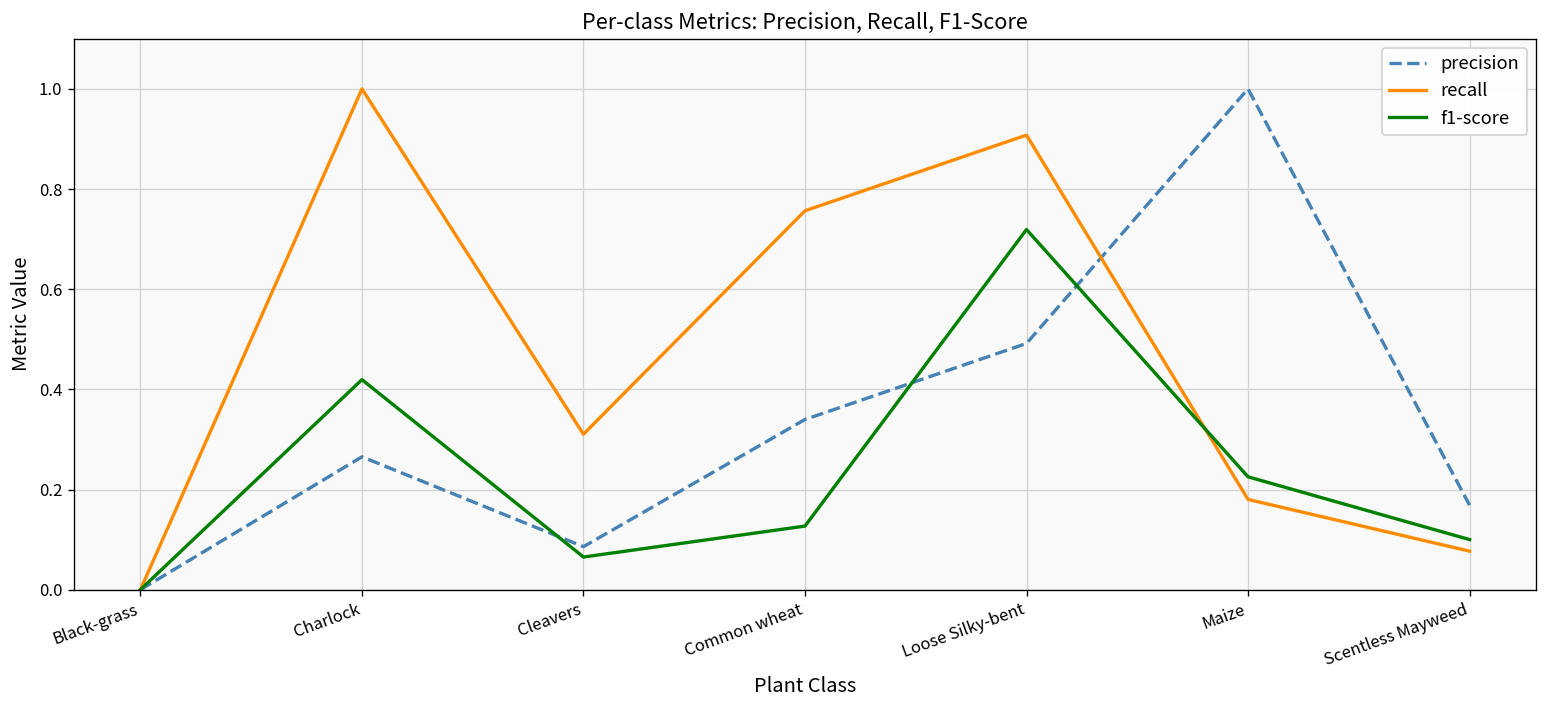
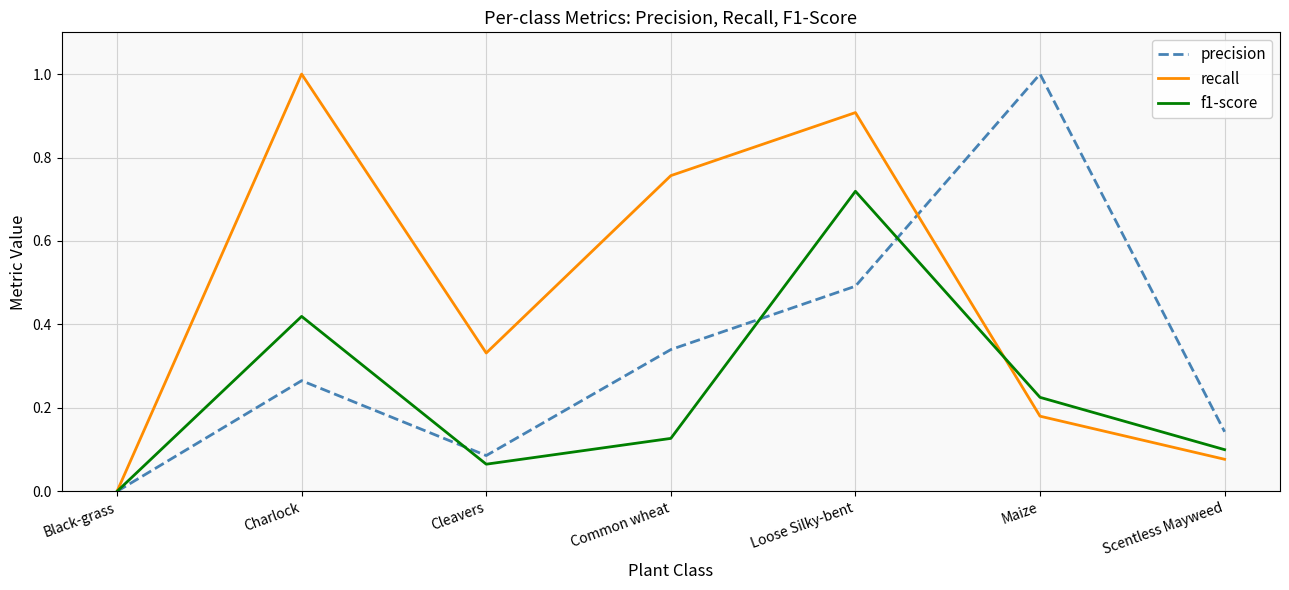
recall, Cleavers: 0.31 -> 0.33
precision, Scentless Mayweed: 0.17 -> 0.14
